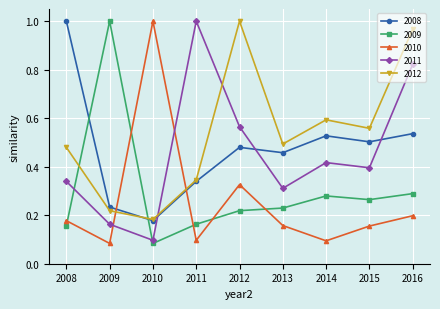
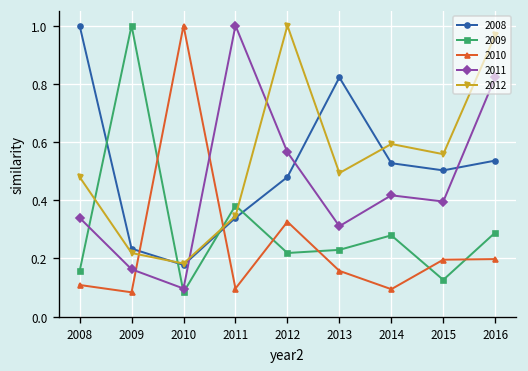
2010, 2008: 0.18 -> 0.11
2009, 2011: 0.16 -> 0.38
2008, 2013: 0.46 -> 0.82
2009, 2015: 0.26 -> 0.13
2010, 2015: 0.16 -> 0.20
